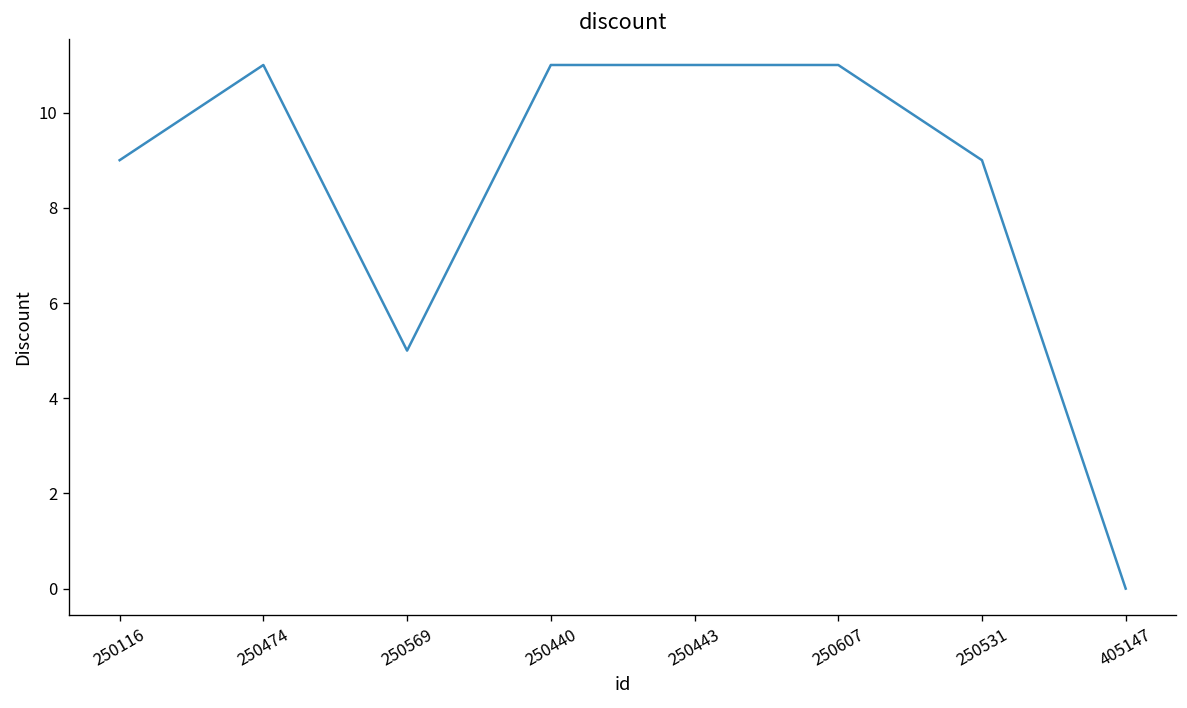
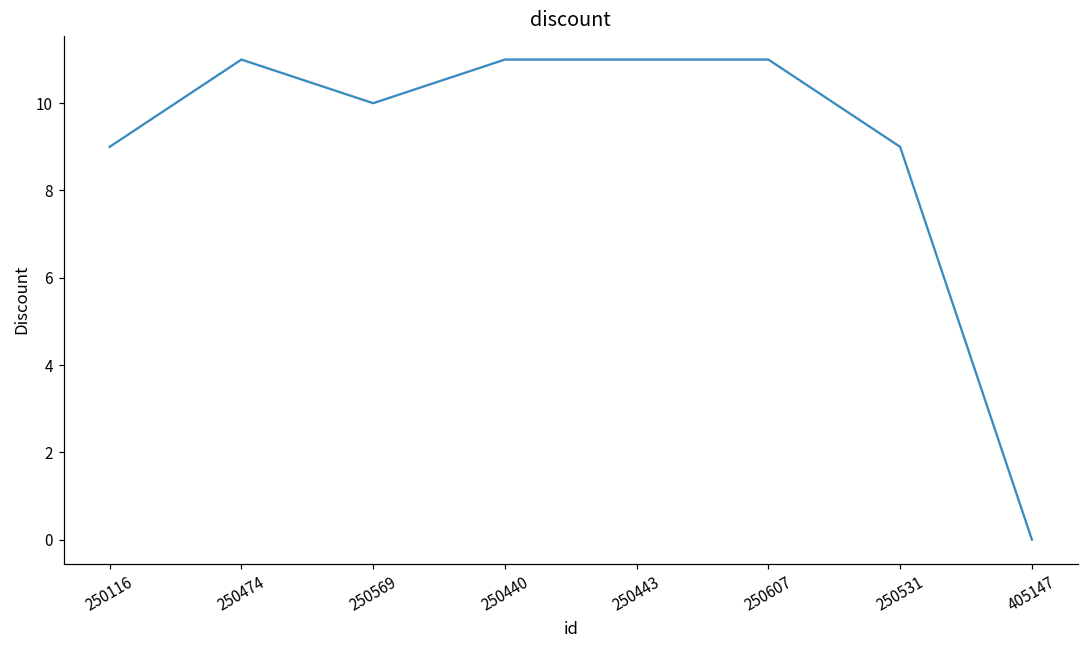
250569: 5 -> 10
